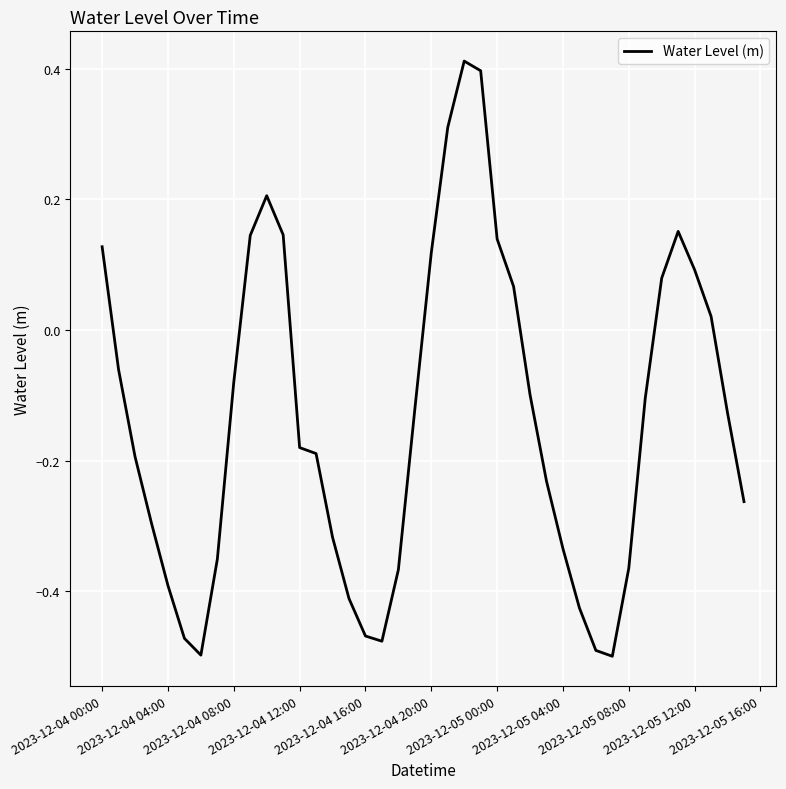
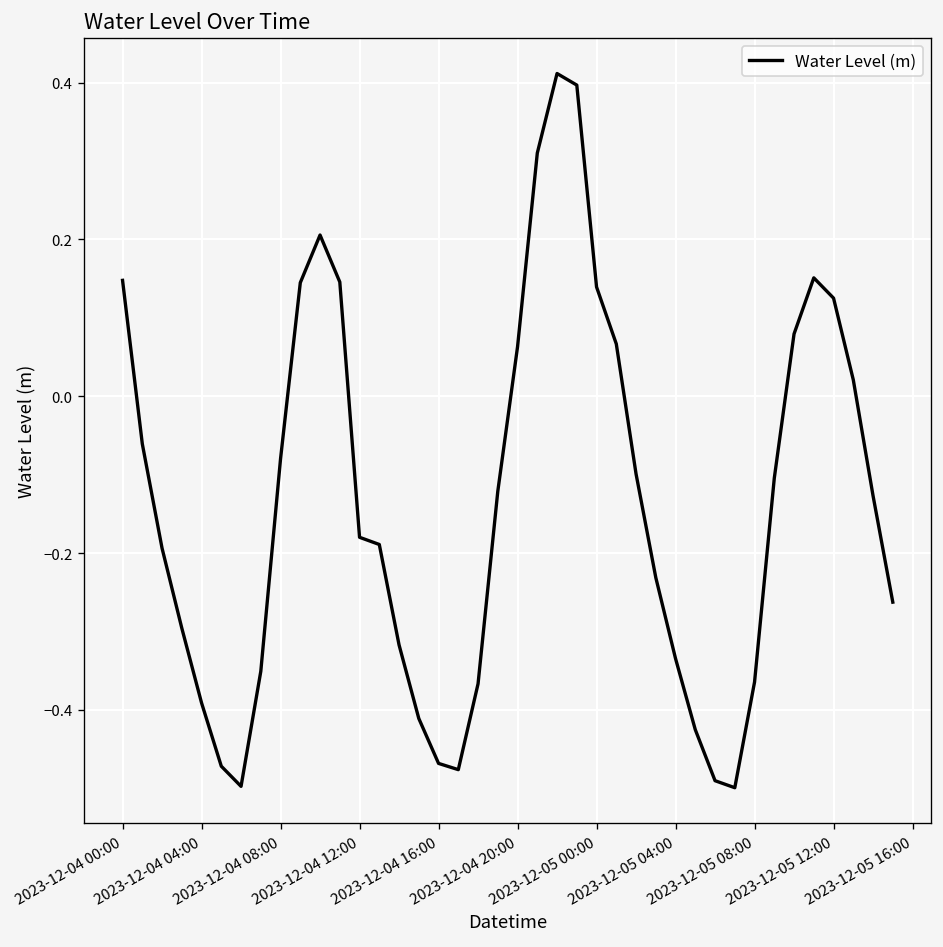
2023-12-04 00:00: 0.13 -> 0.15
2023-12-04 20:00: 0.12 -> 0.06
2023-12-05 12:00: 0.09 -> 0.13
